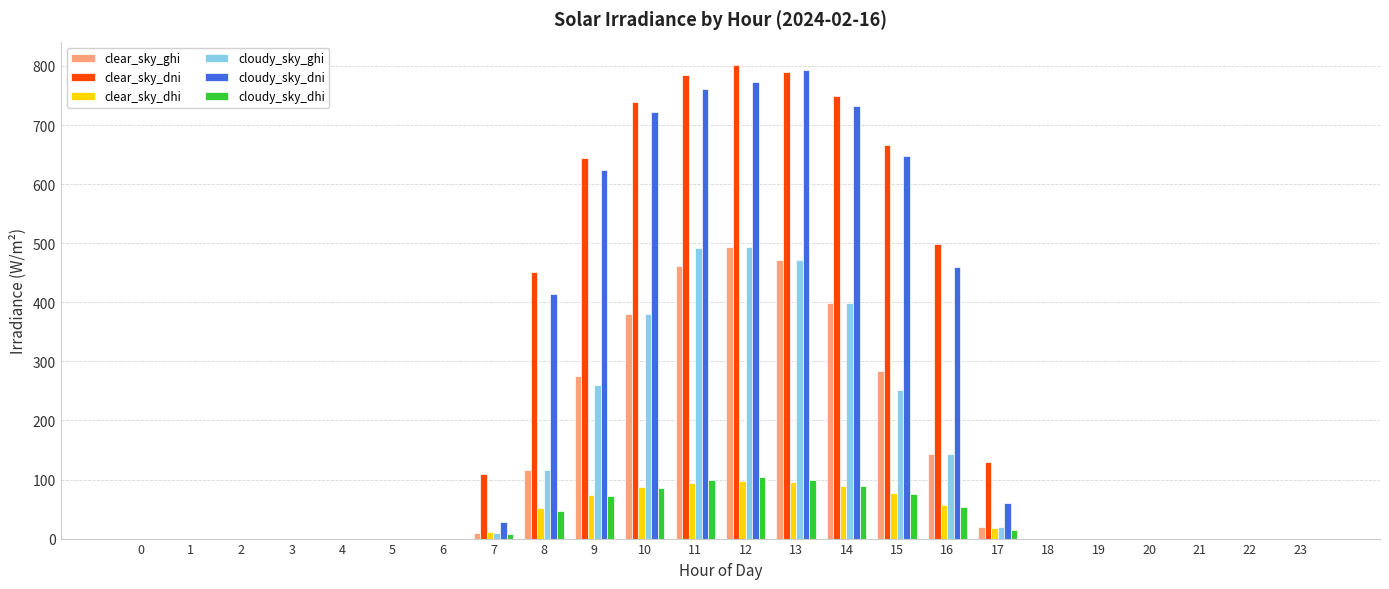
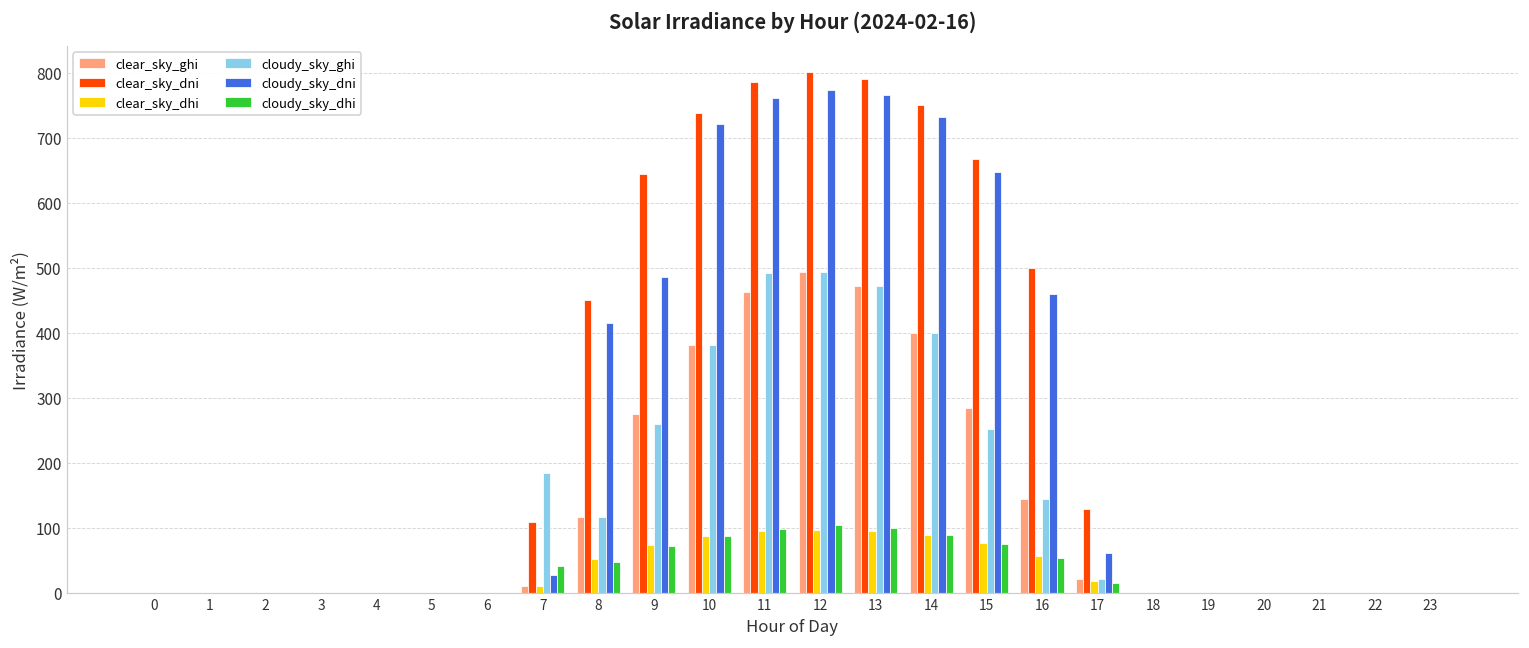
cloudy_sky_ghi, 7: 10 -> 180
cloudy_sky_dhi, 7: 10 -> 40
cloudy_sky_dni, 9: 620 -> 480
cloudy_sky_dni, 13: 790 -> 770
